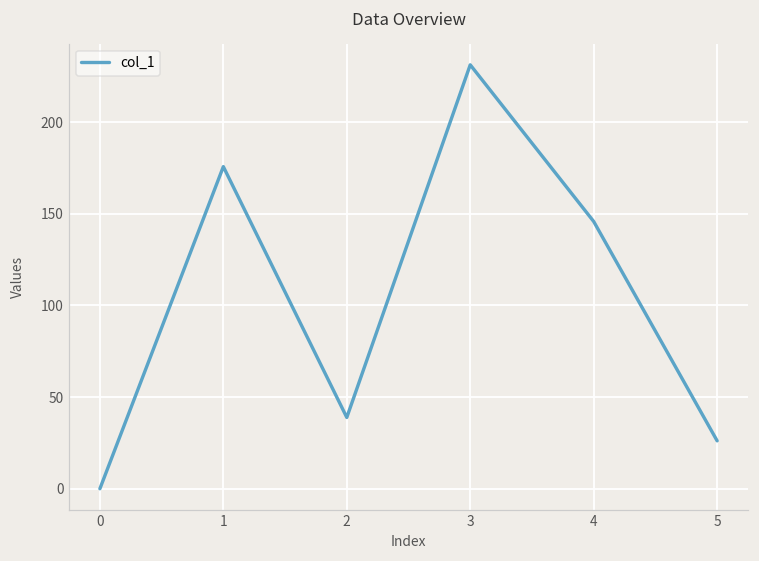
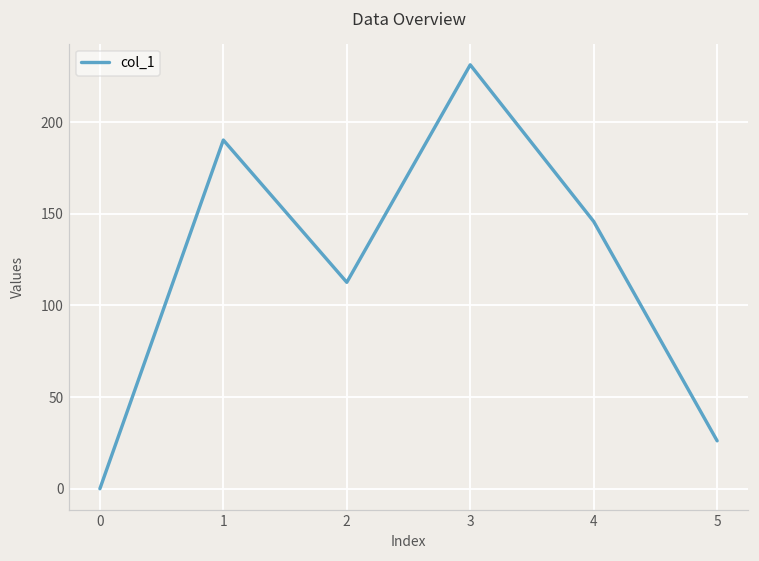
1: 176 -> 190
2: 39 -> 113
